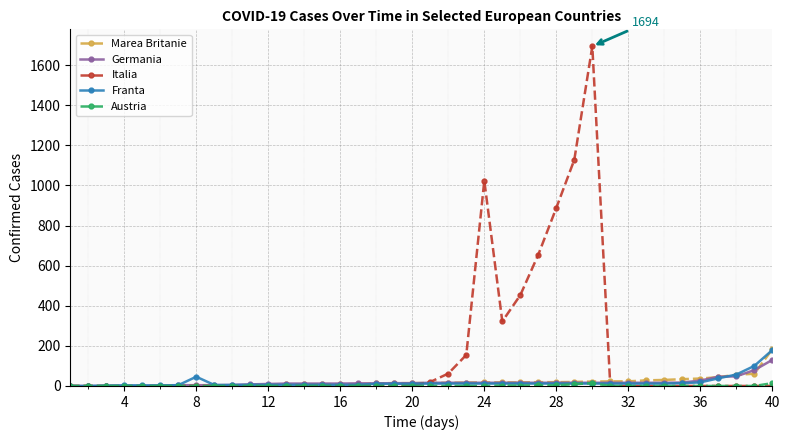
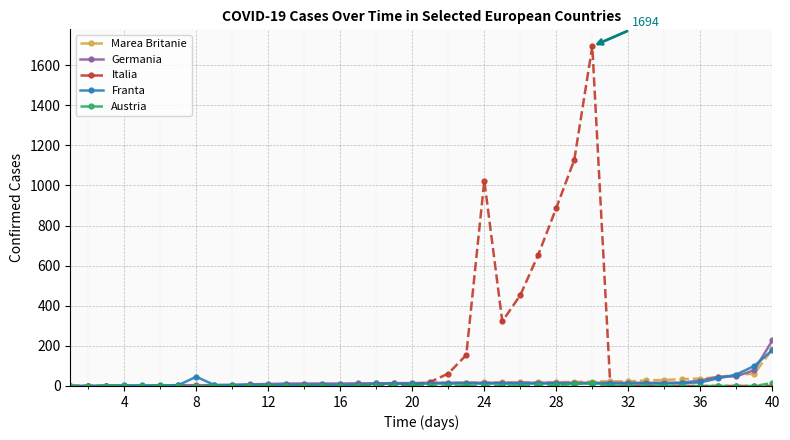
Germania, 40: 130 -> 230
